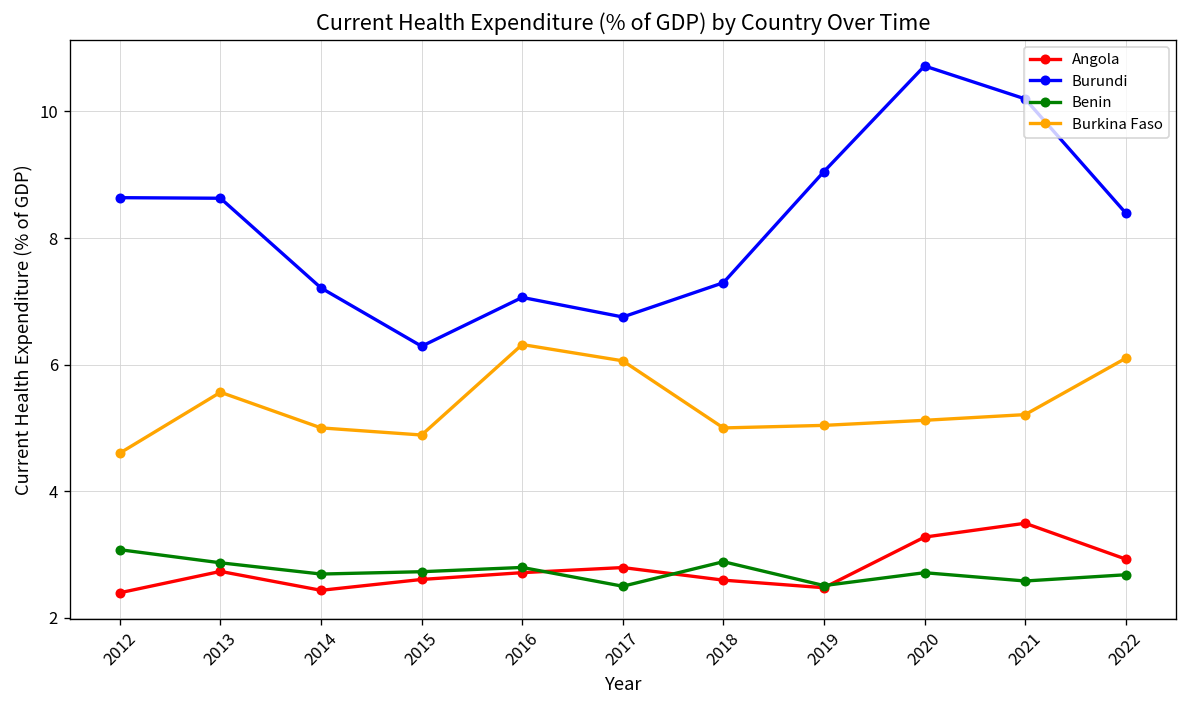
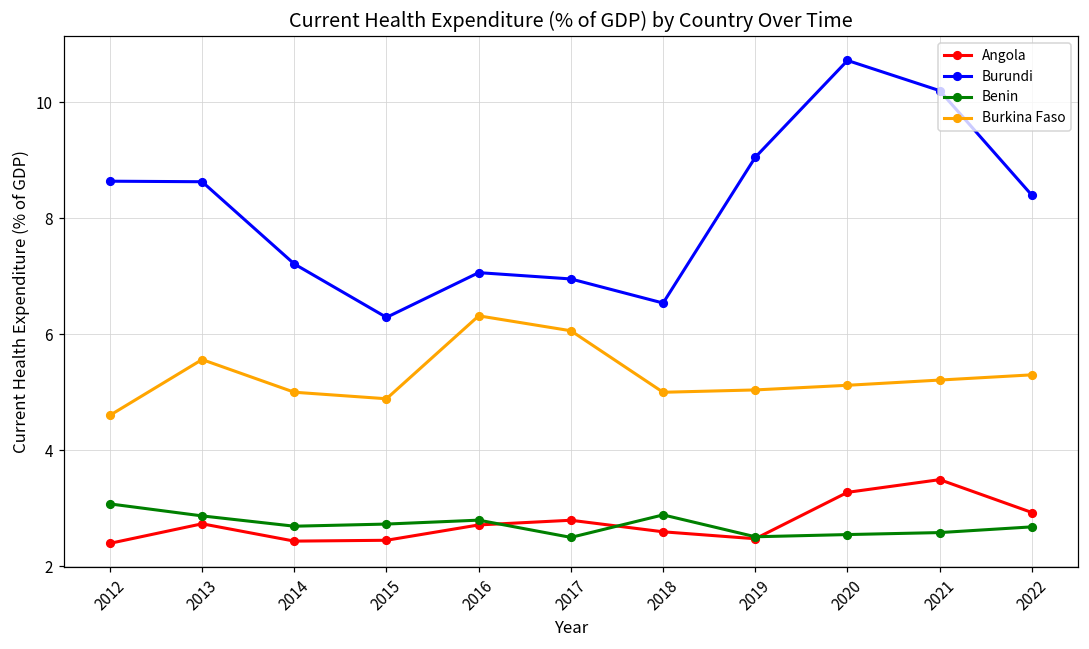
Angola, 2015: 2.6 -> 2.4
Burundi, 2017: 6.8 -> 7.0
Burundi, 2018: 7.3 -> 6.5
Benin, 2020: 2.7 -> 2.5
Burkina Faso, 2022: 6.1 -> 5.3
